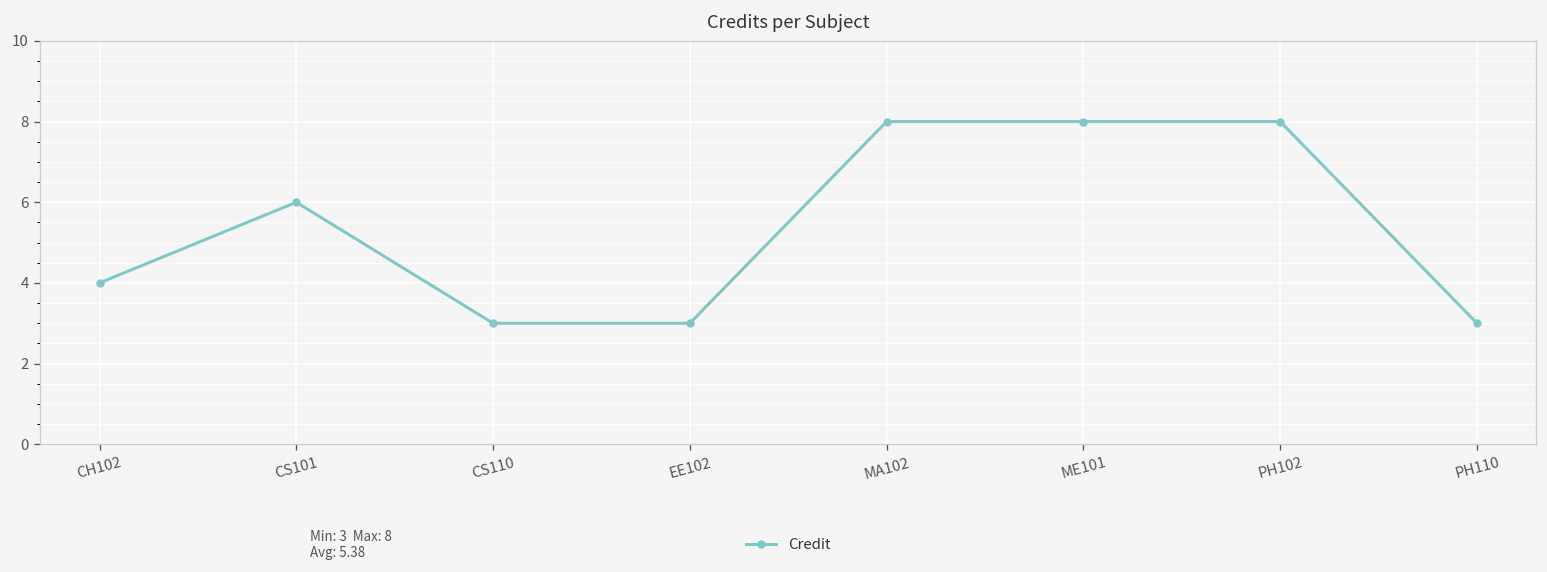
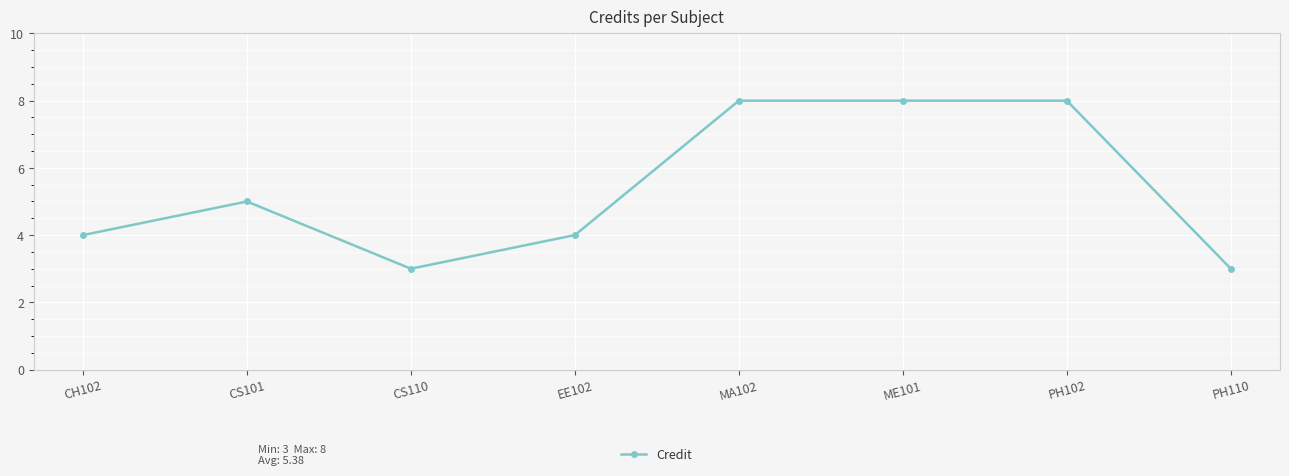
CS101: 6 -> 5
EE102: 3 -> 4
